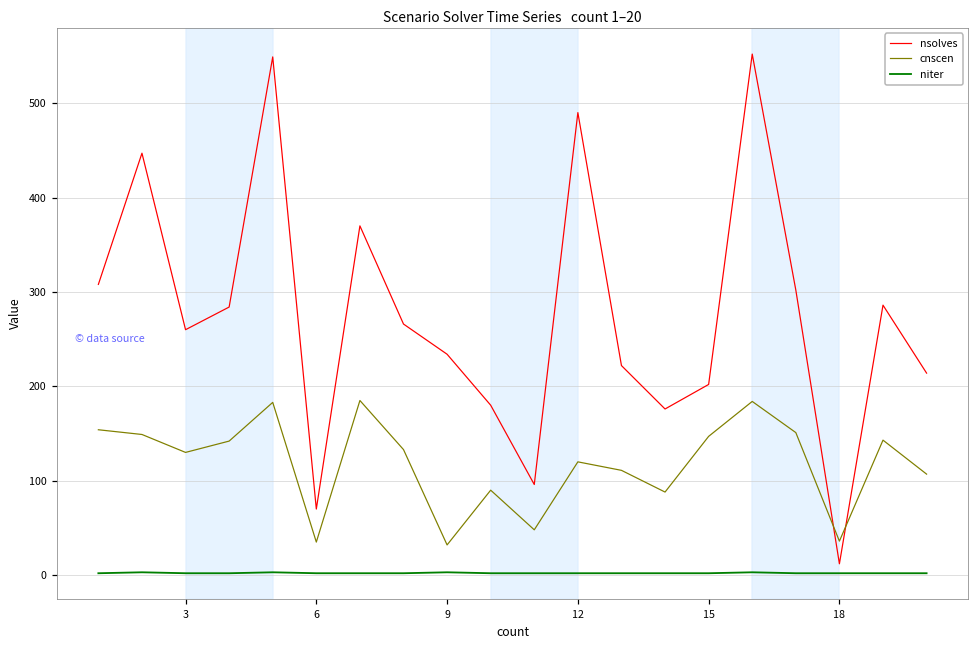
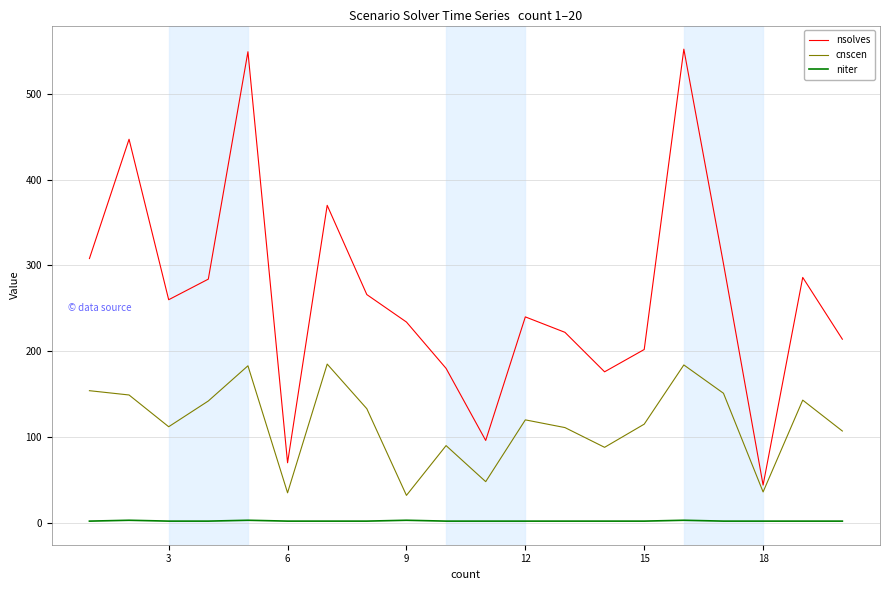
cnscen, 3: 130 -> 110
nsolves, 12: 490 -> 240
cnscen, 15: 150 -> 120
nsolves, 18: 10 -> 40
